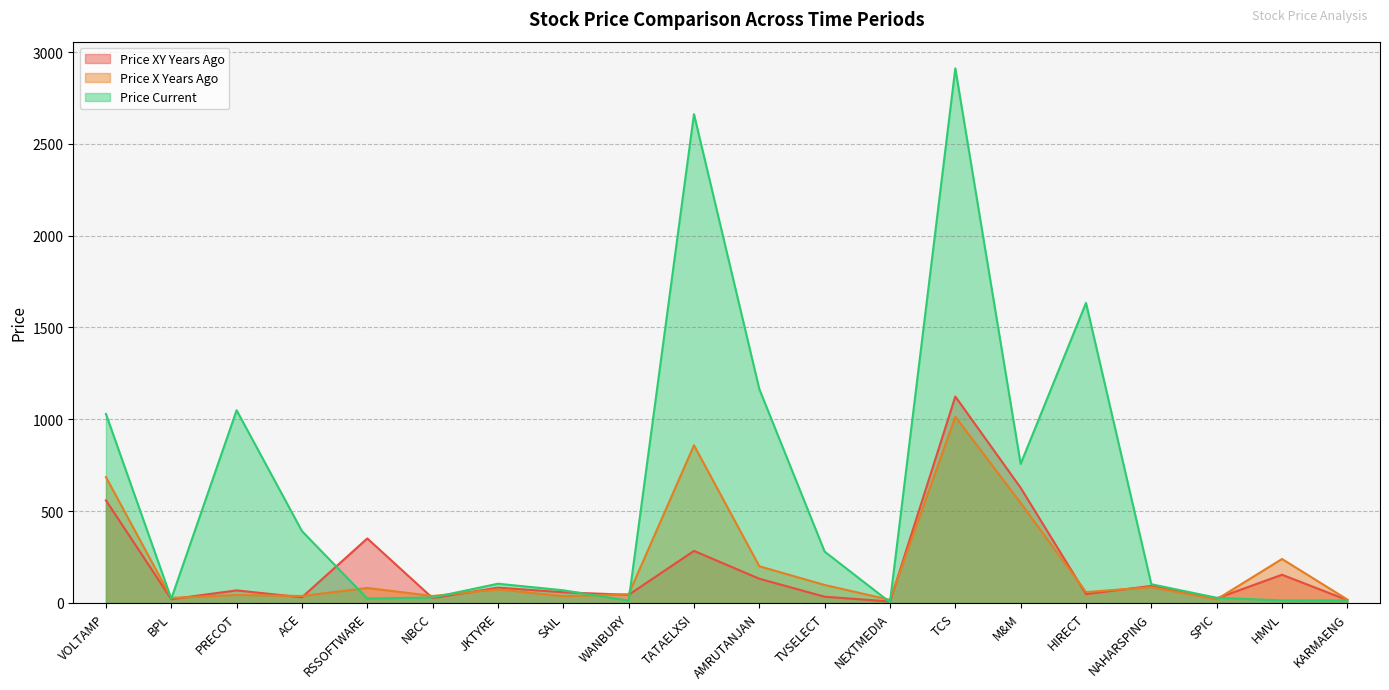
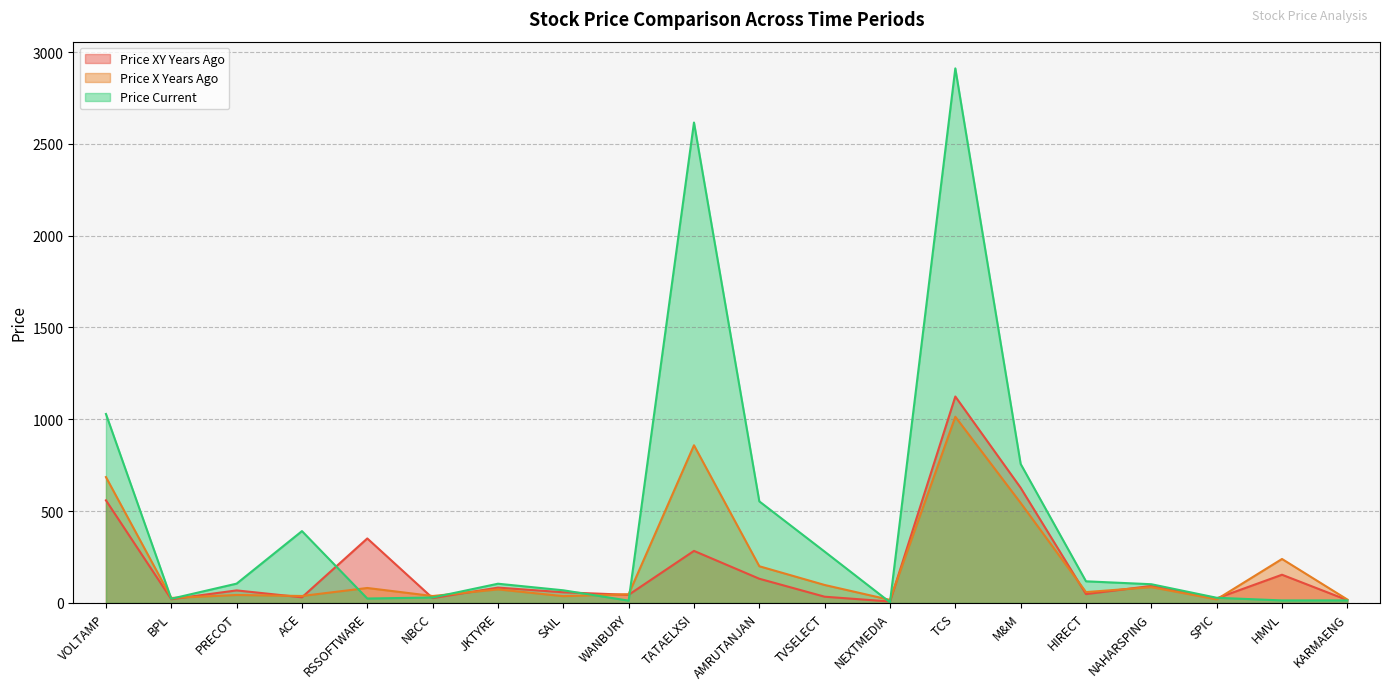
Price Current, PRECOT: 1050 -> 110
Price Current, TATAELXSI: 2660 -> 2620
Price Current, AMRUTANJAN: 1160 -> 550
Price Current, HIRECT: 1630 -> 120
